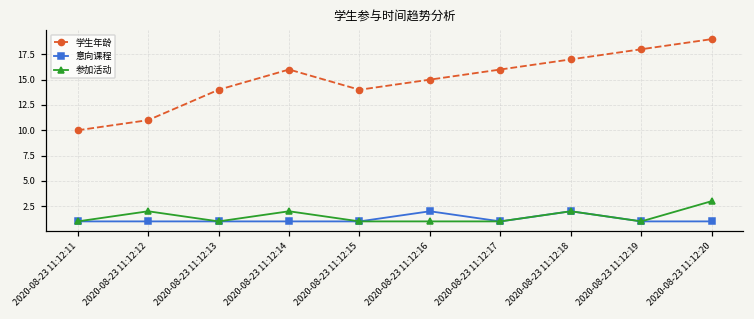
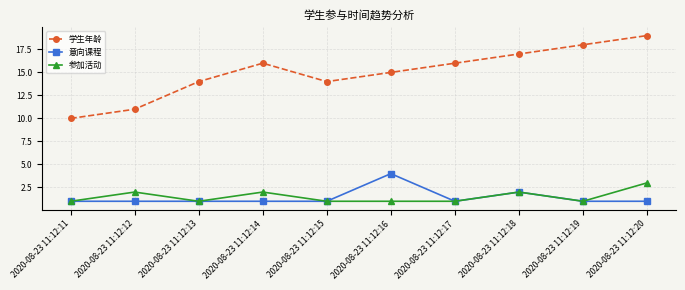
意向课程, 2020-08-23 11:12:16: 2 -> 4
